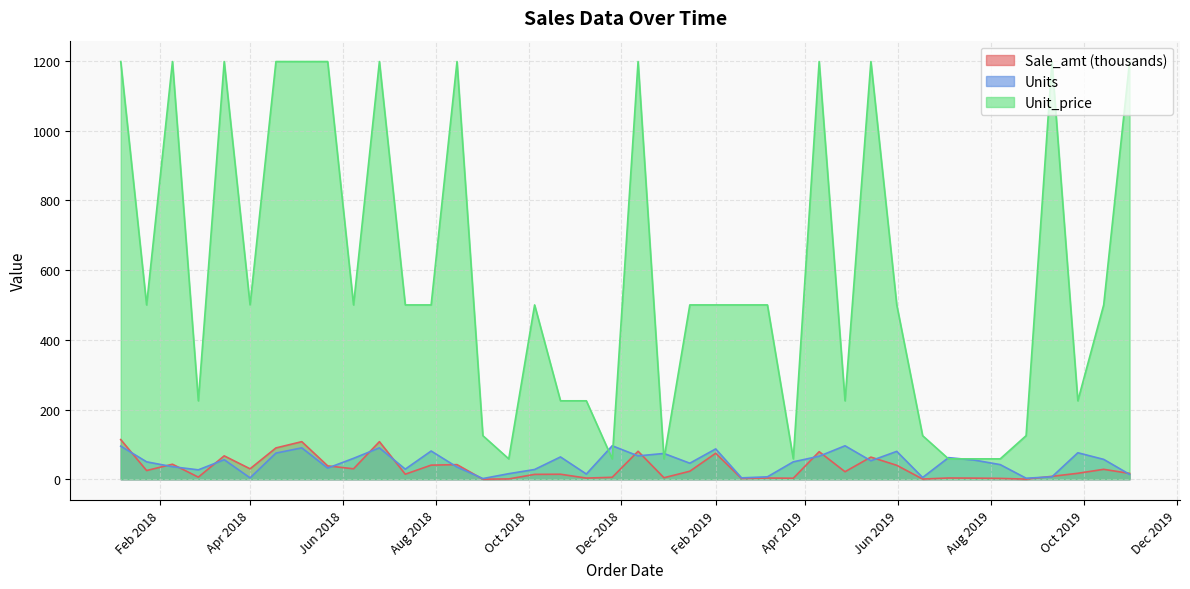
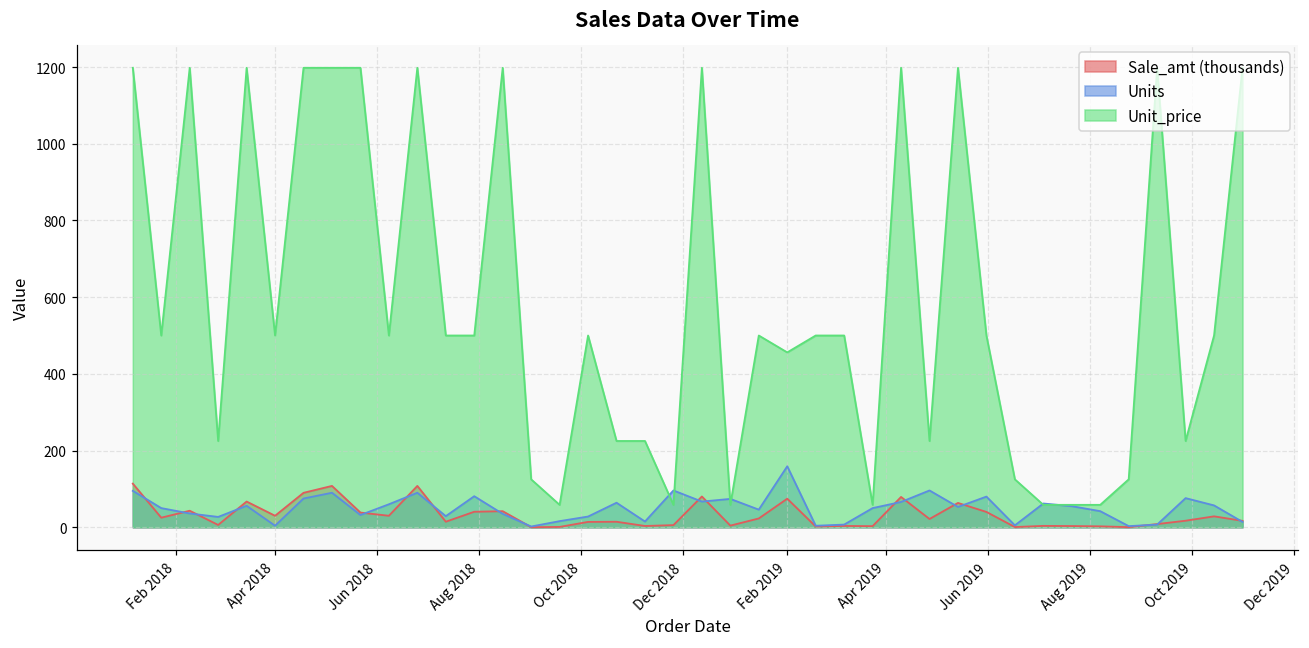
Units, Feb 2019: 90 -> 160
Unit_price, Feb 2019: 500 -> 460
